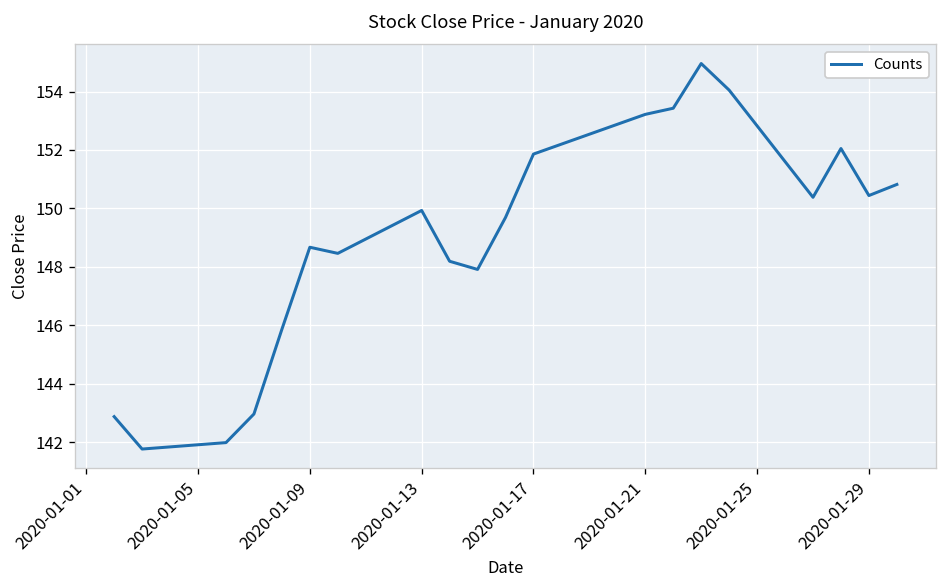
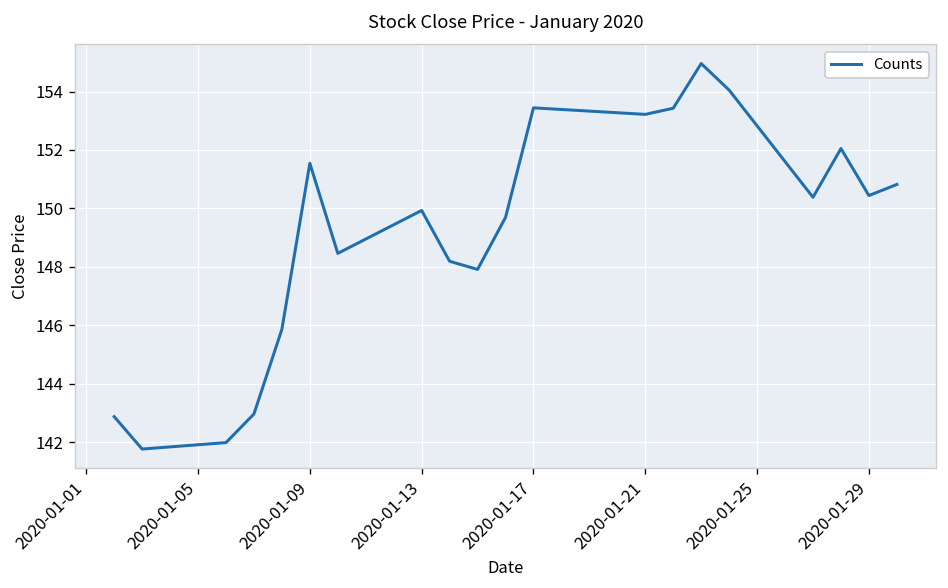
2020-01-09: 148.7 -> 151.5
2020-01-17: 151.9 -> 153.4
